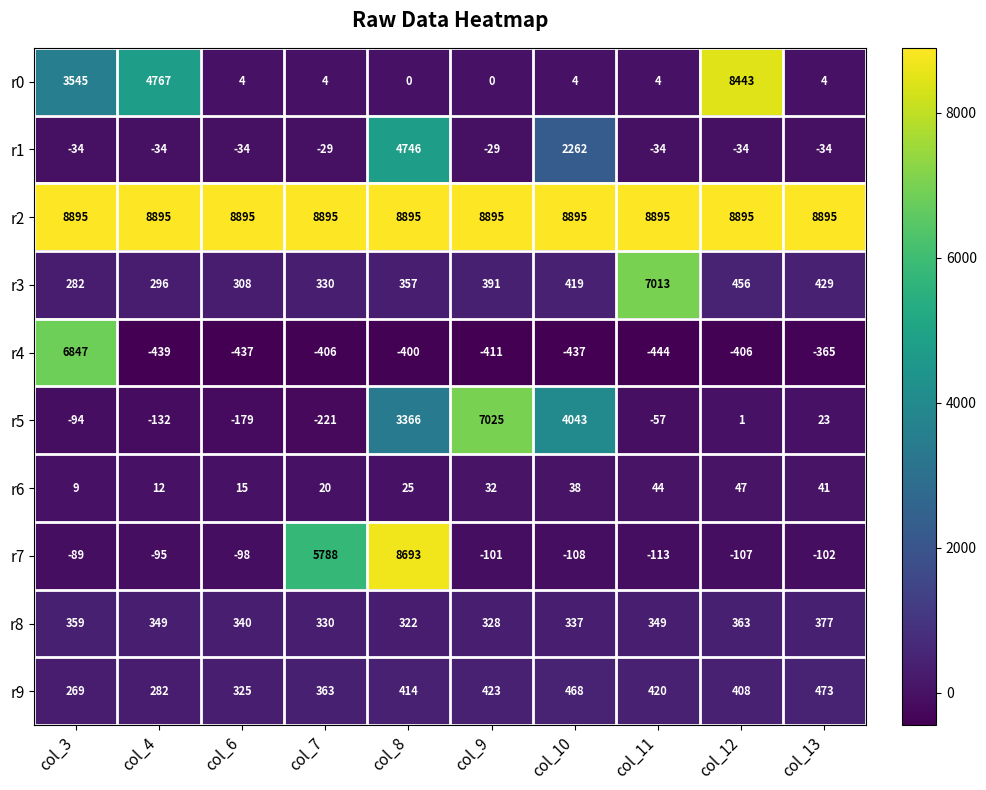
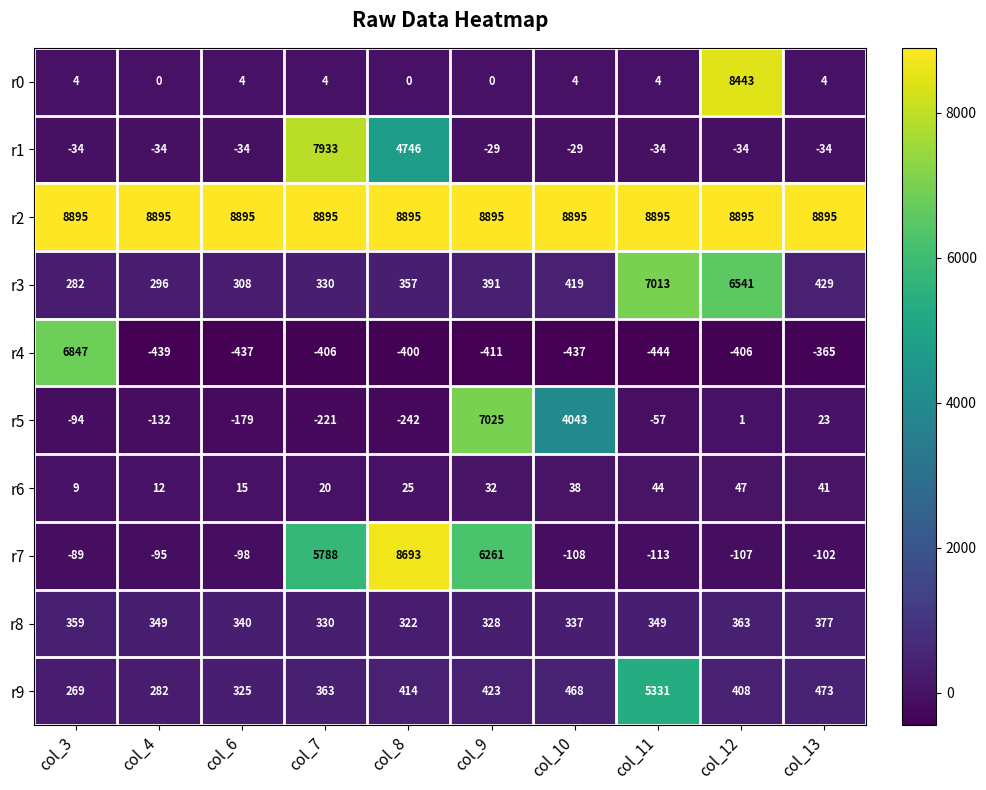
r0, col_3: 3545 -> 4
r0, col_4: 4767 -> 0
r1, col_7: -29 -> 7933
r1, col_10: 2262 -> -29
r3, col_12: 456 -> 6541
r5, col_8: 3366 -> -242
r7, col_9: -101 -> 6261
r9, col_11: 420 -> 5331
